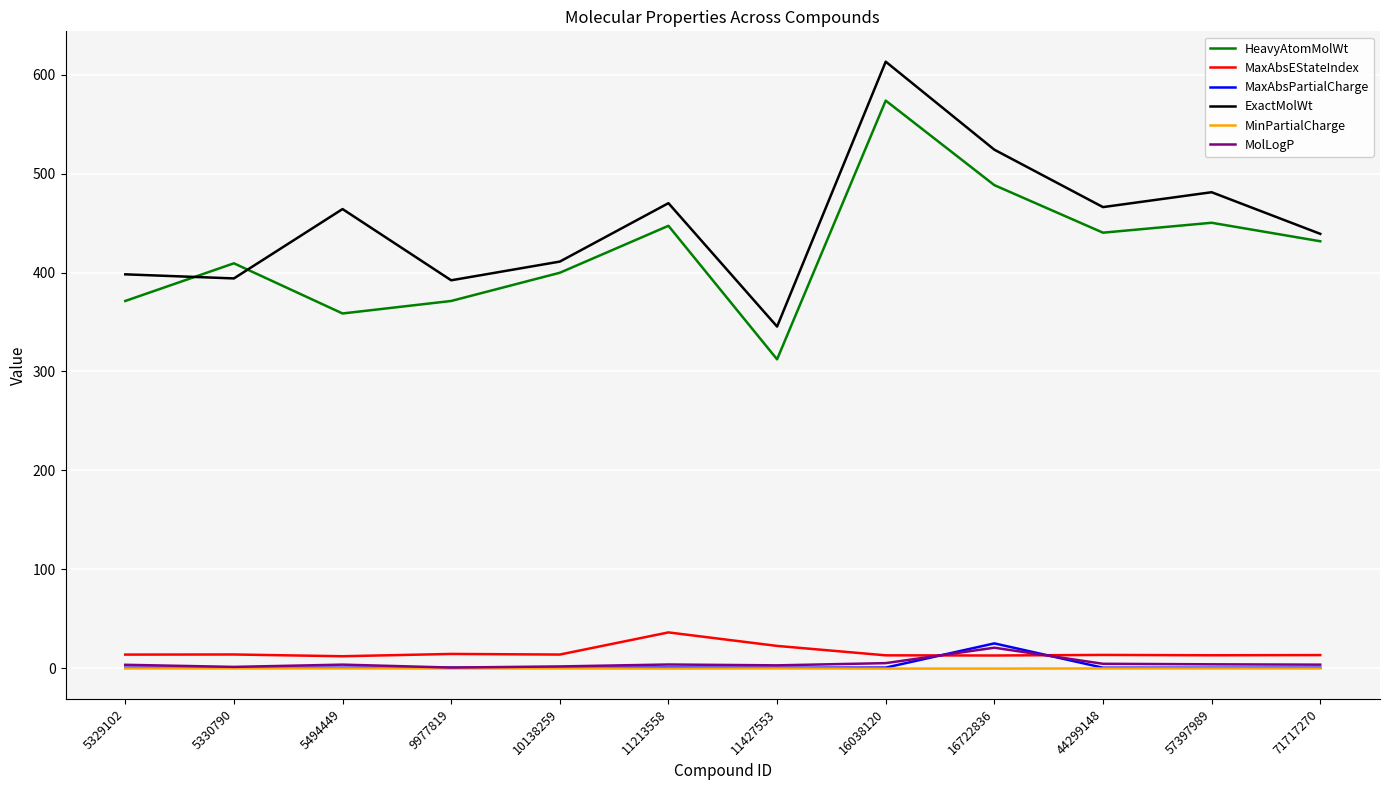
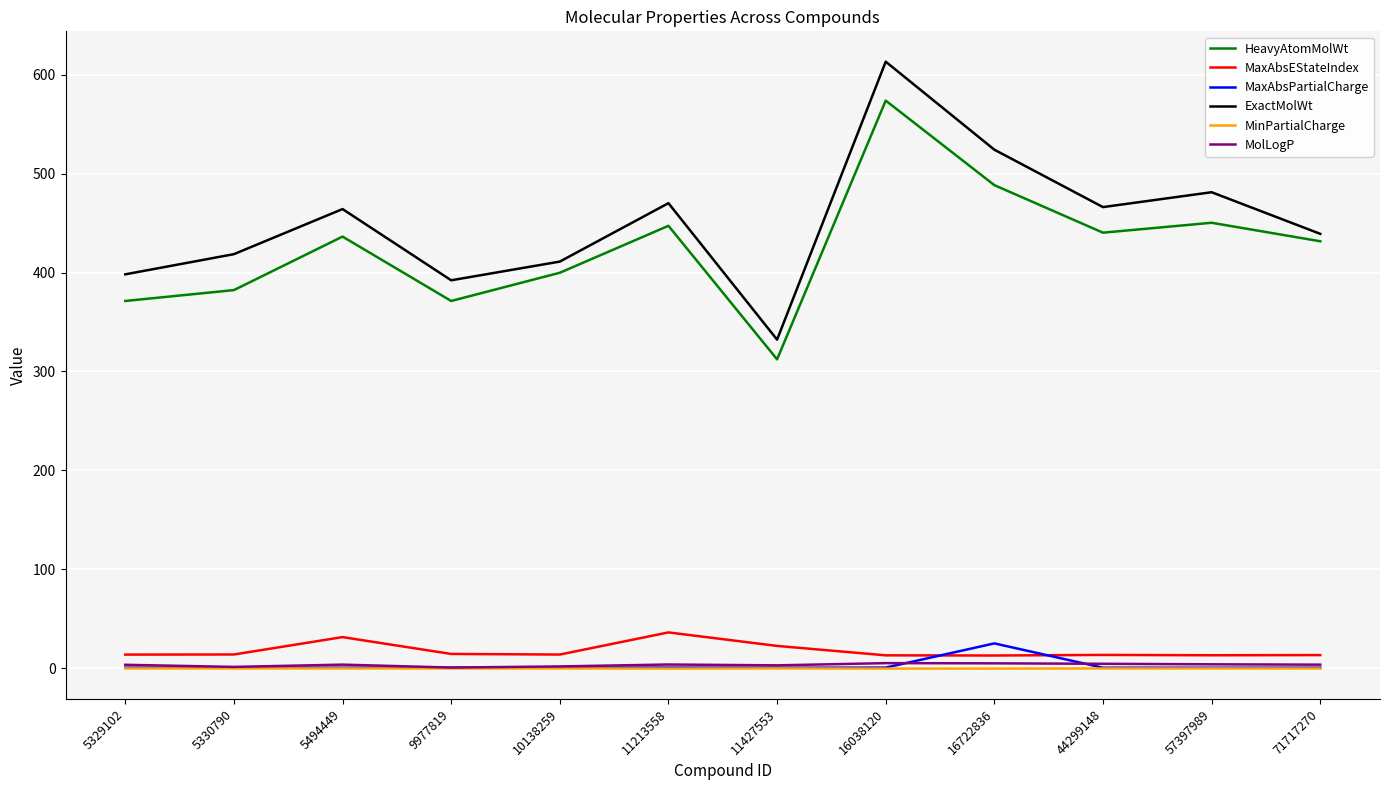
HeavyAtomMolWt, 5330790: 410 -> 380
ExactMolWt, 5330790: 390 -> 420
HeavyAtomMolWt, 5494449: 360 -> 440
MaxAbsEStateIndex, 5494449: 10 -> 30
ExactMolWt, 11427553: 350 -> 330
MolLogP, 16722836: 20 -> 0
